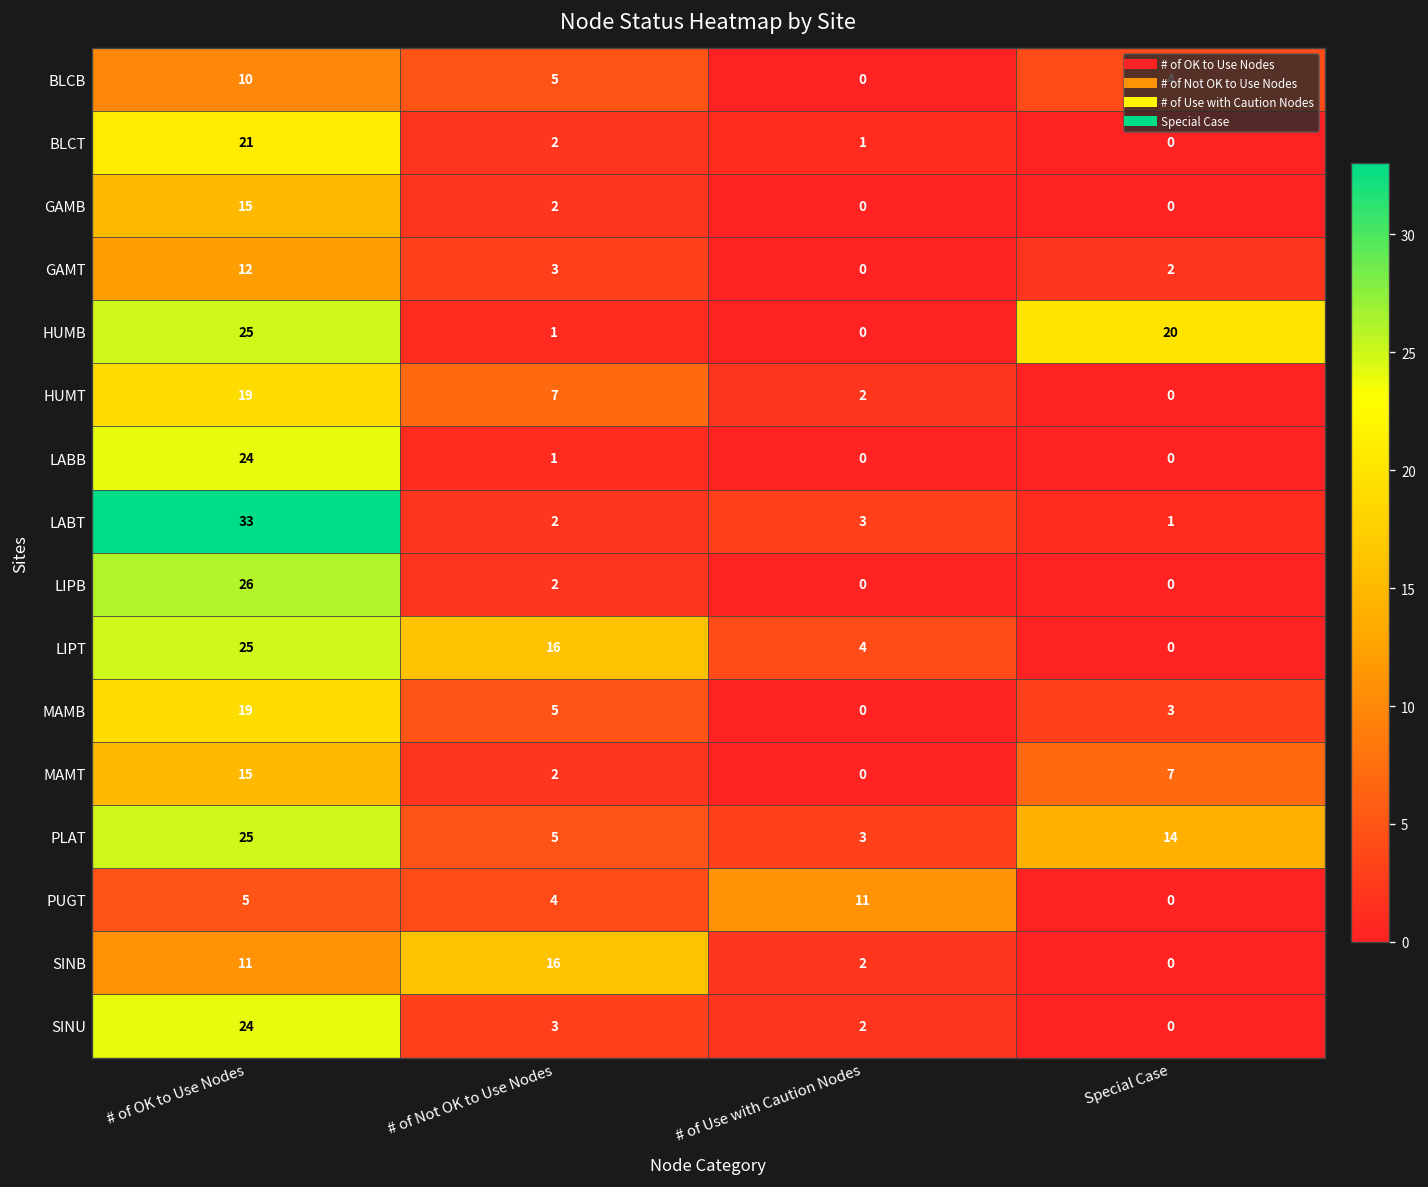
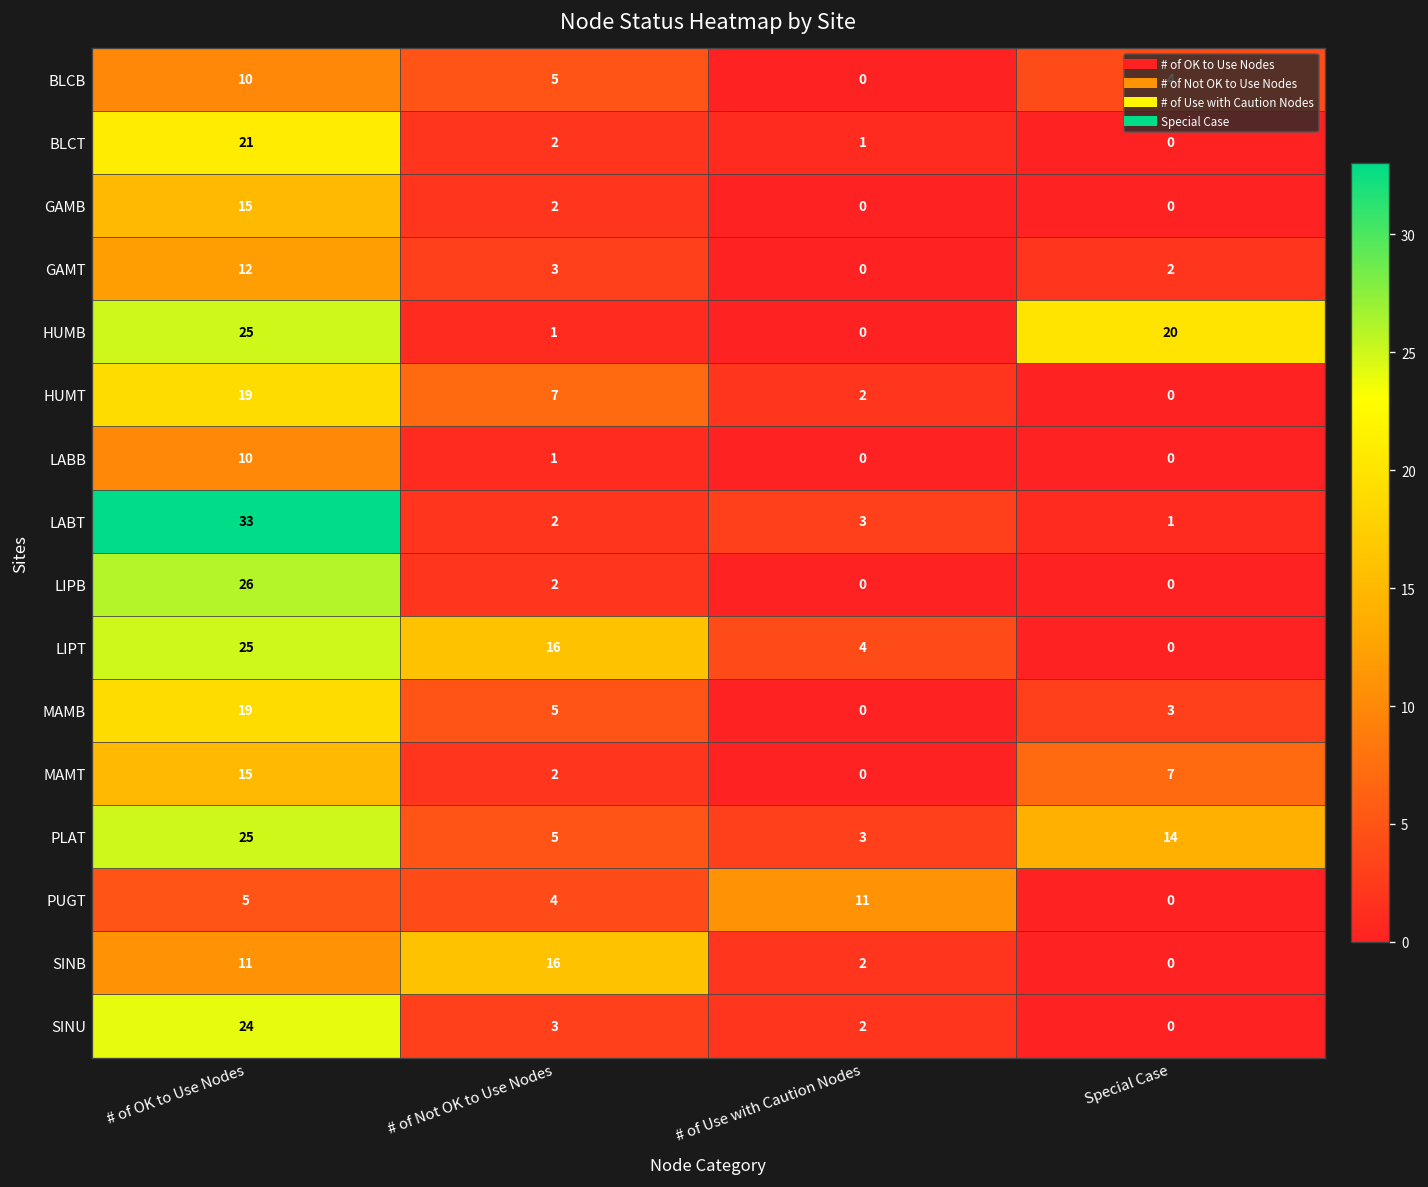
LABB, # of OK to Use Nodes: 24 -> 10
